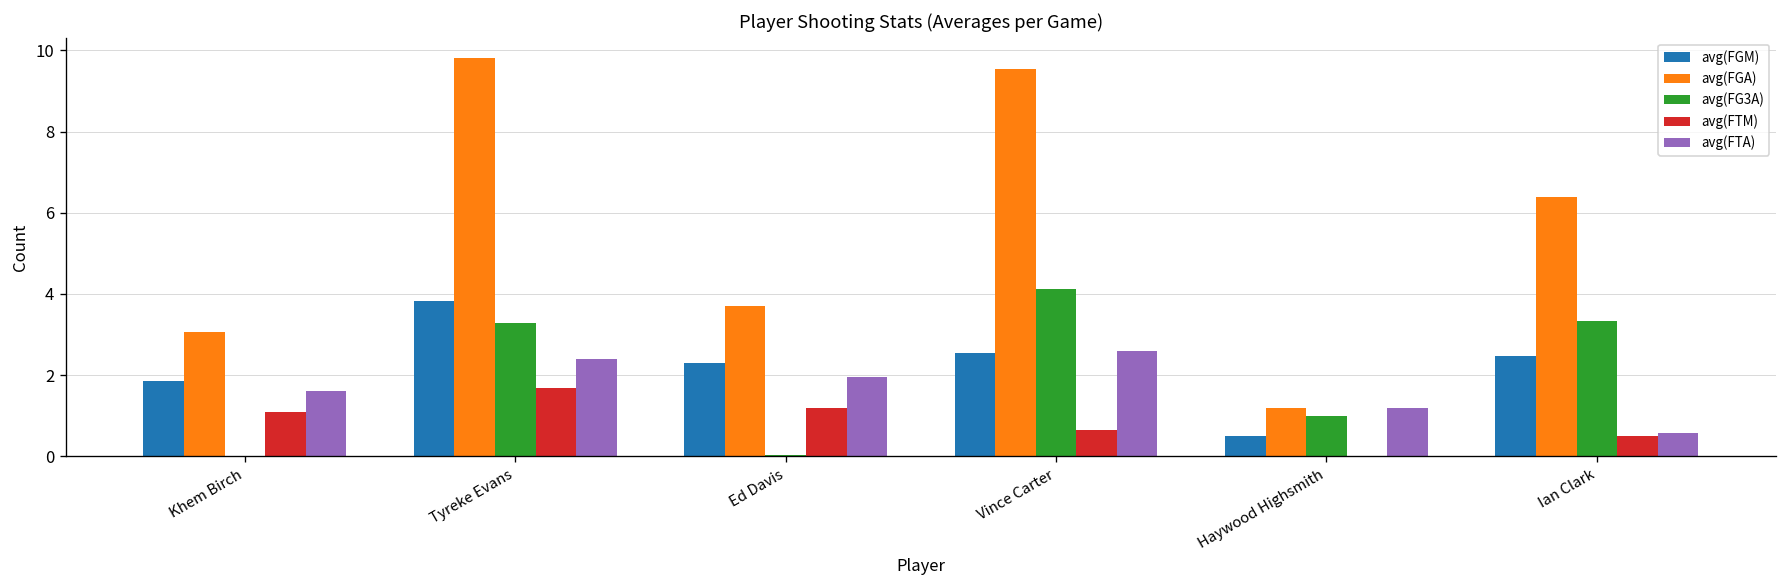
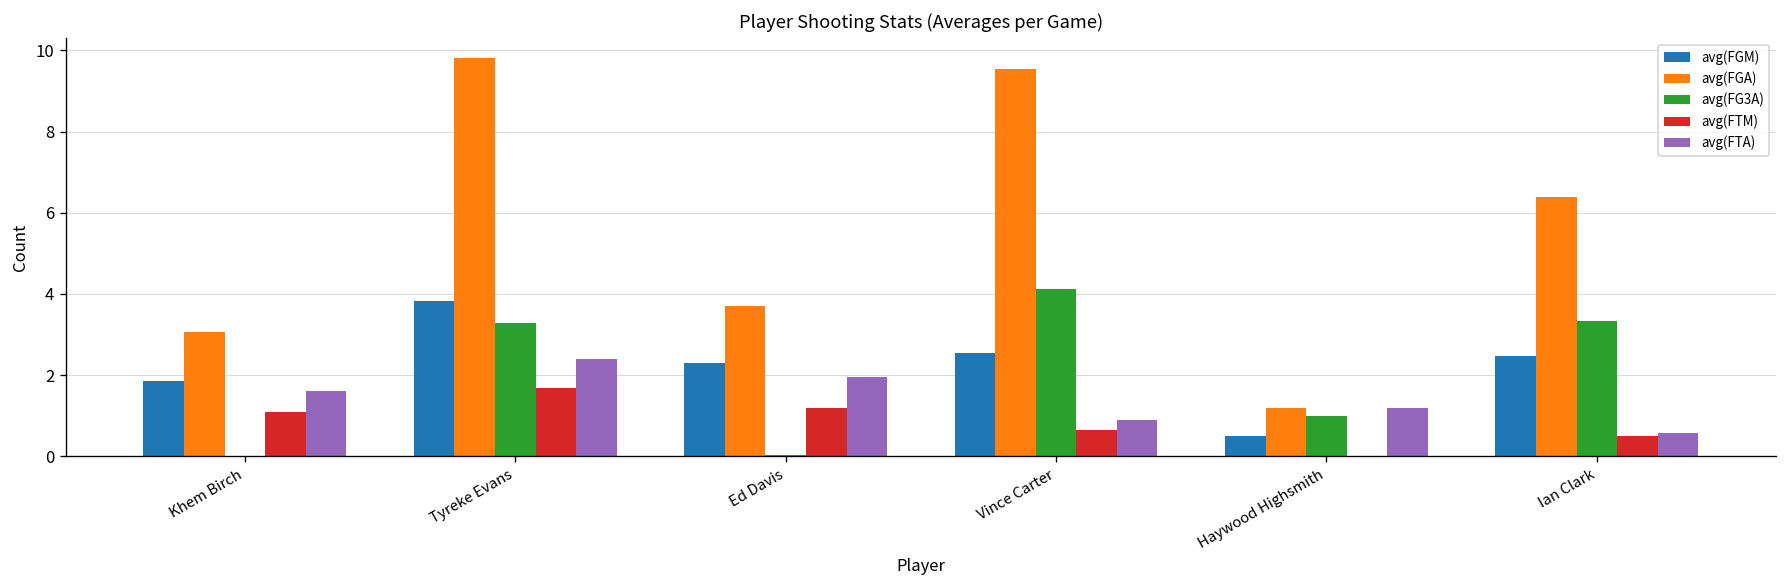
avg(FTA), Vince Carter: 2.6 -> 0.9
